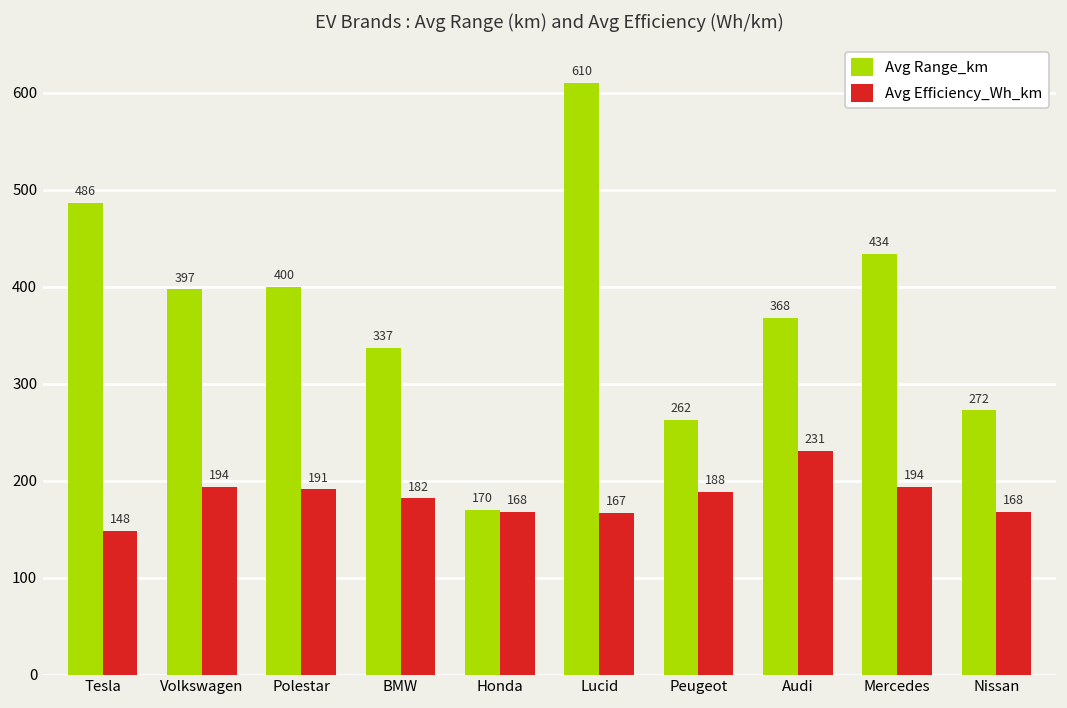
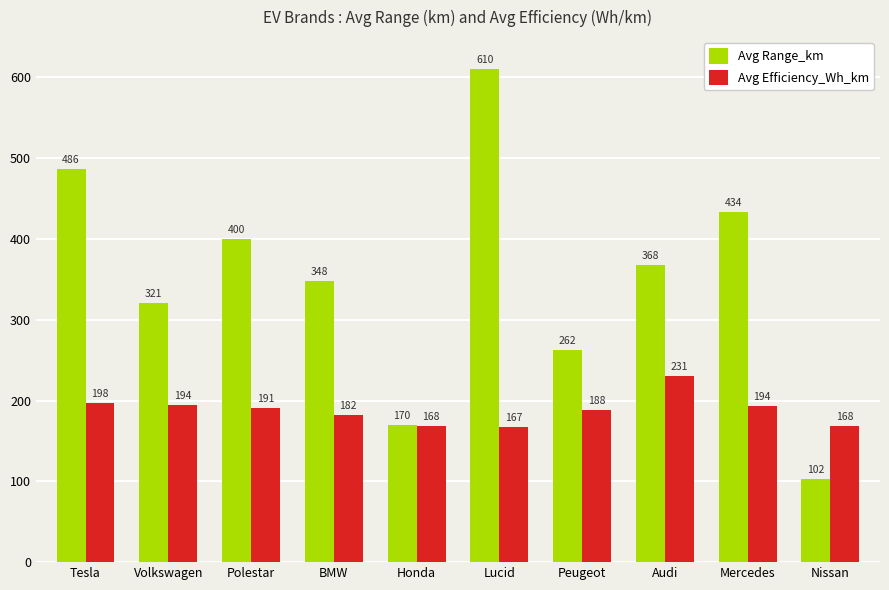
Avg Efficiency_Wh_km, Tesla: 148 -> 198
Avg Range_km, Volkswagen: 397 -> 321
Avg Range_km, BMW: 337 -> 348
Avg Range_km, Nissan: 272 -> 102
